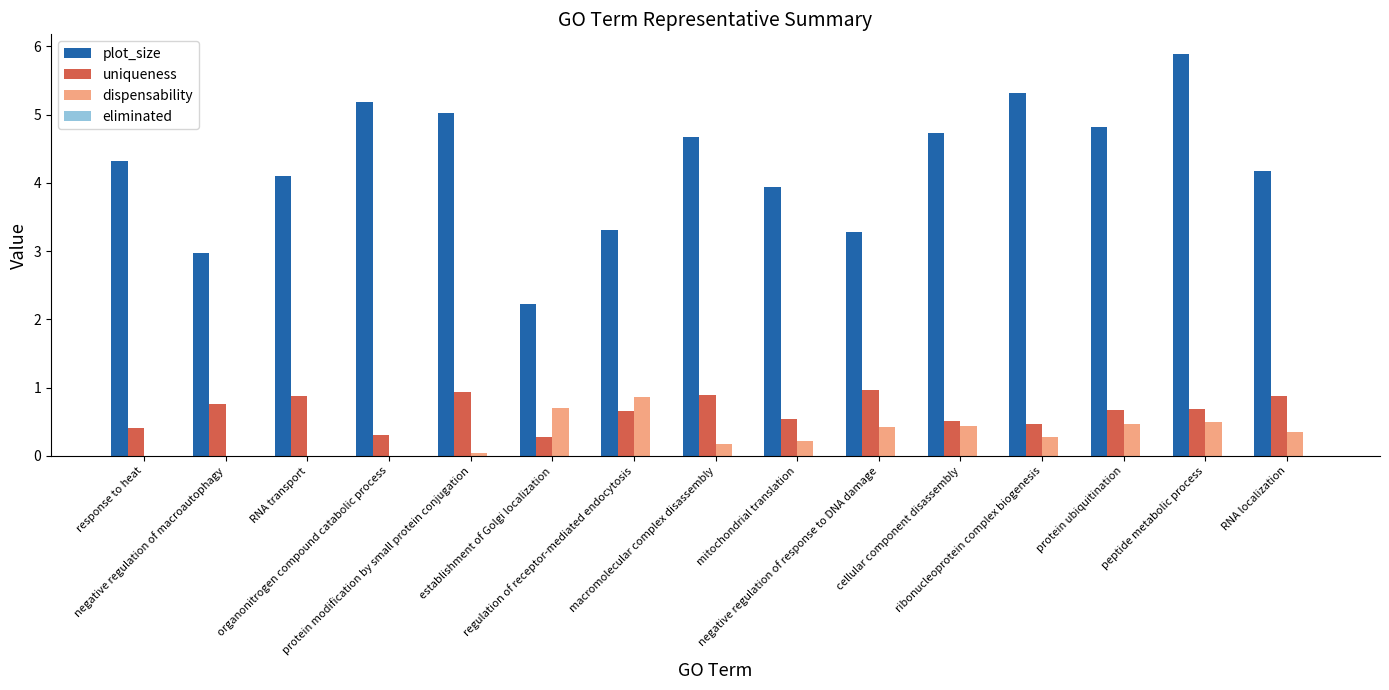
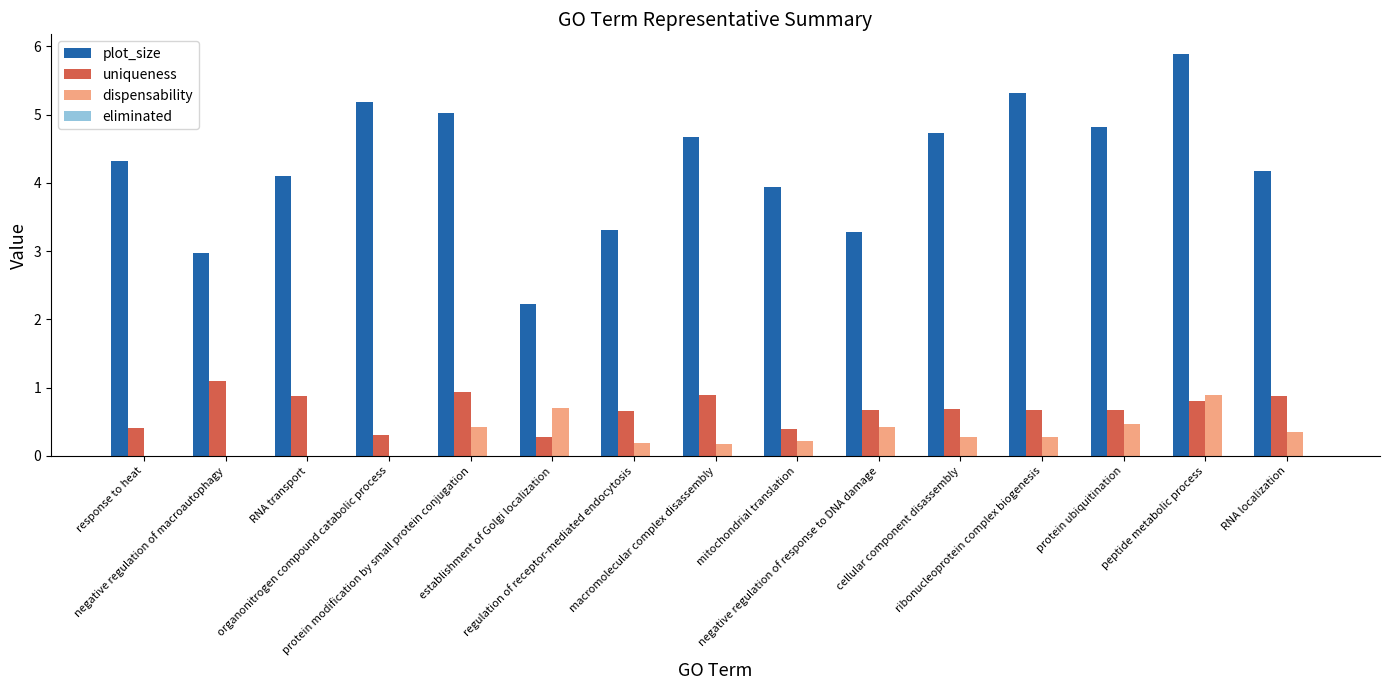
uniqueness, negative regulation of macroautophagy: 0.8 -> 1.1
dispensability, protein modification by small protein conjugation: 0.0 -> 0.4
dispensability, regulation of receptor-mediated endocytosis: 0.9 -> 0.2
uniqueness, mitochondrial translation: 0.5 -> 0.4
uniqueness, negative regulation of response to DNA damage: 1.0 -> 0.7
uniqueness, cellular component disassembly: 0.5 -> 0.7
dispensability, cellular component disassembly: 0.4 -> 0.3
uniqueness, ribonucleoprotein complex biogenesis: 0.5 -> 0.7
uniqueness, peptide metabolic process: 0.7 -> 0.8
dispensability, peptide metabolic process: 0.5 -> 0.9
